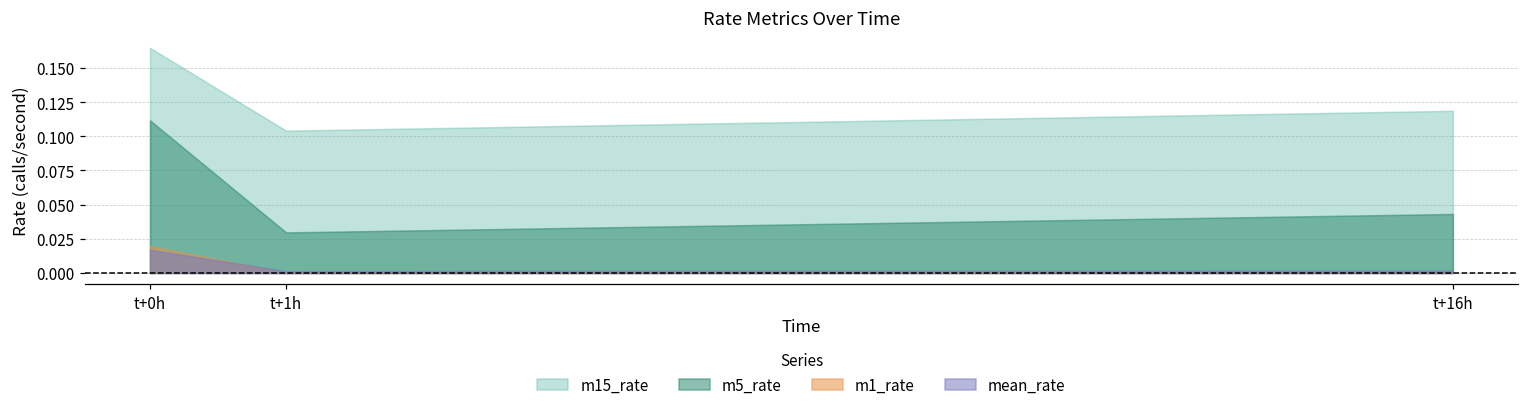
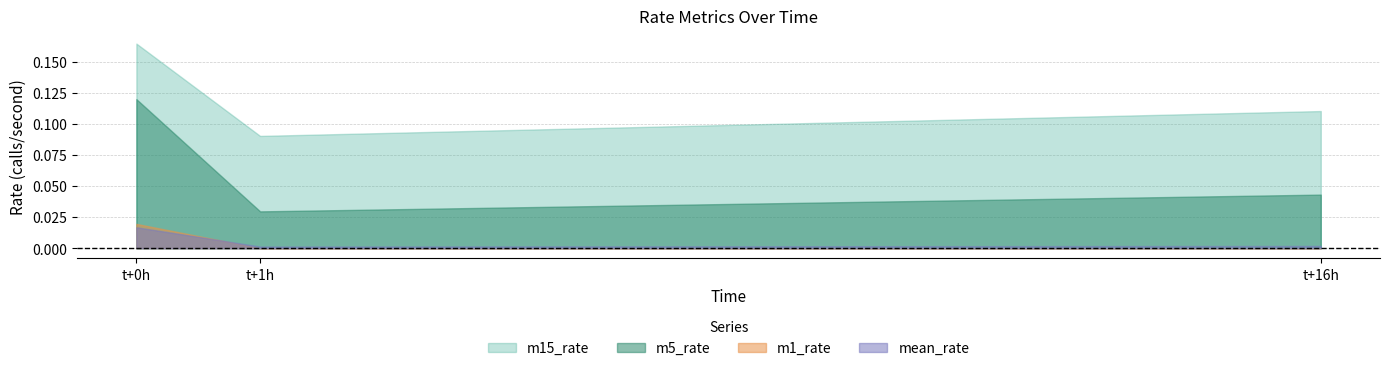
m5_rate, t+0h: 0.112 -> 0.120
m15_rate, t+1h: 0.104 -> 0.090
m15_rate, t+16h: 0.119 -> 0.110
